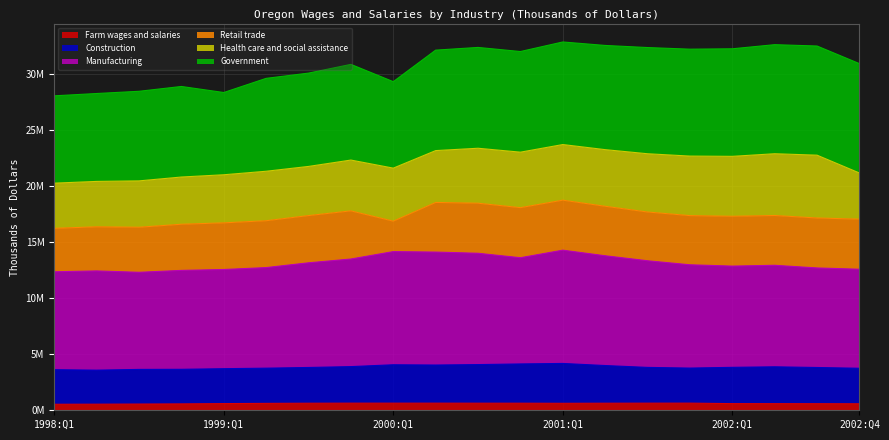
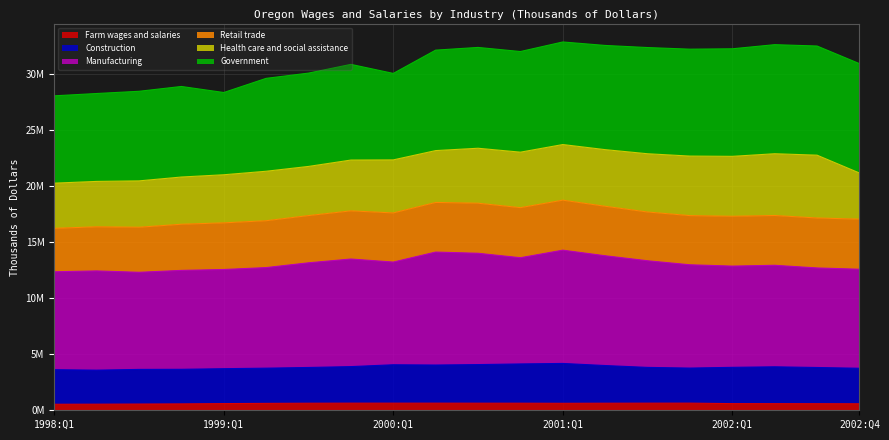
Manufacturing, 2000:Q1: 10100000 -> 9200000
Retail trade, 2000:Q1: 2700000 -> 4400000
